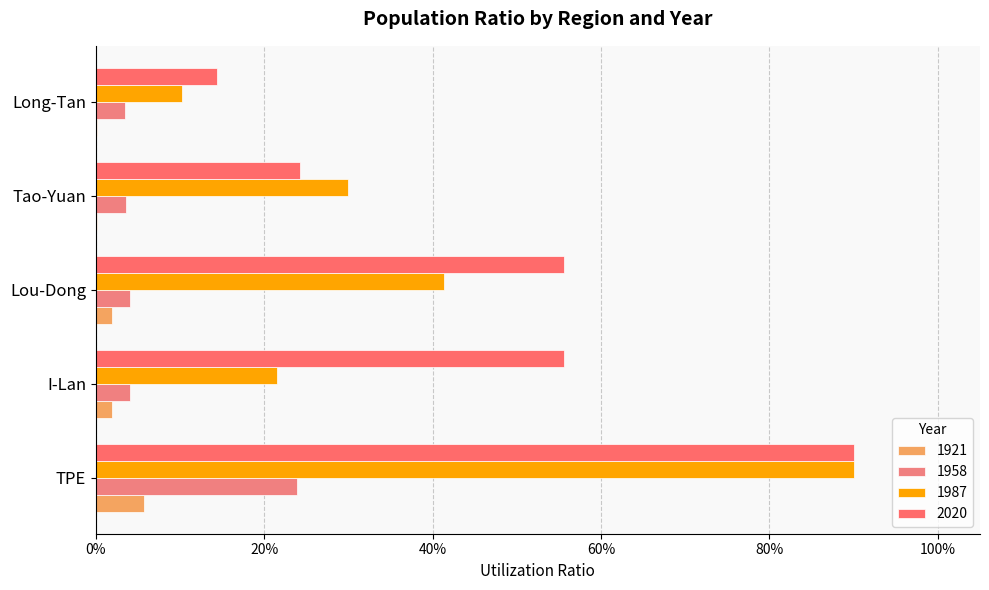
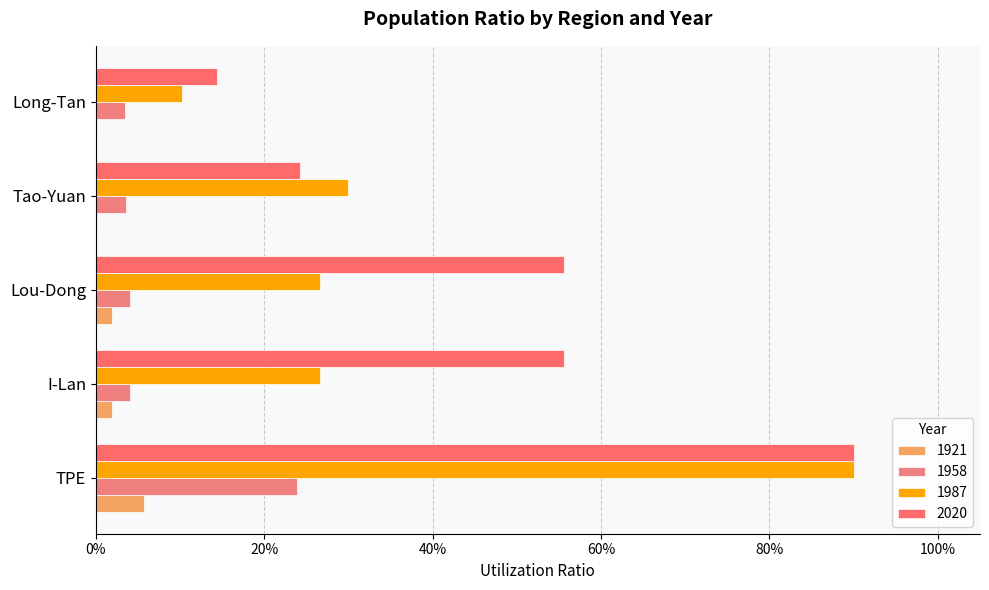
1987, Lou-Dong: 41% -> 27%
1987, I-Lan: 21% -> 27%
